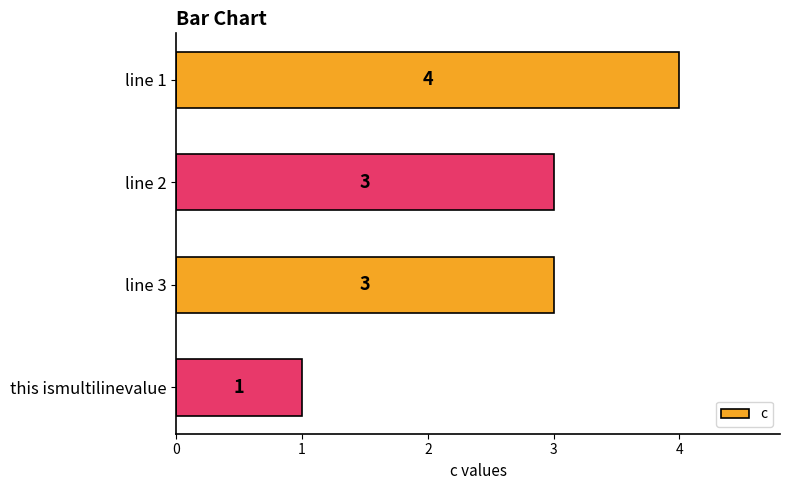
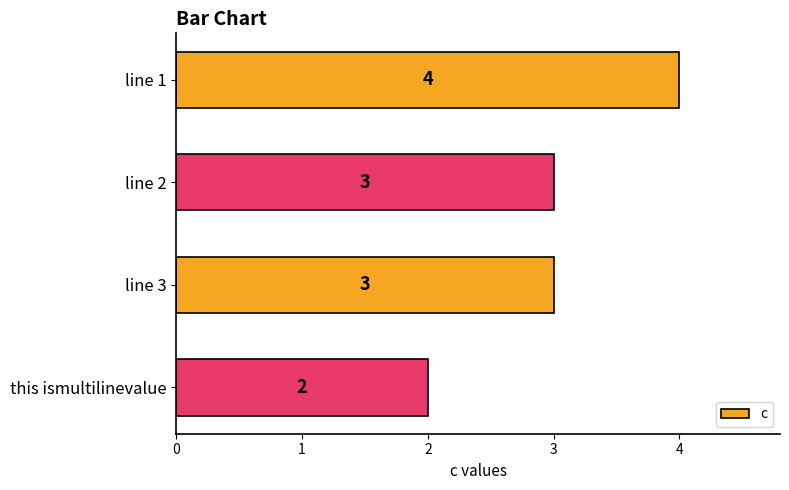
this ismultilinevalue: 1 -> 2
